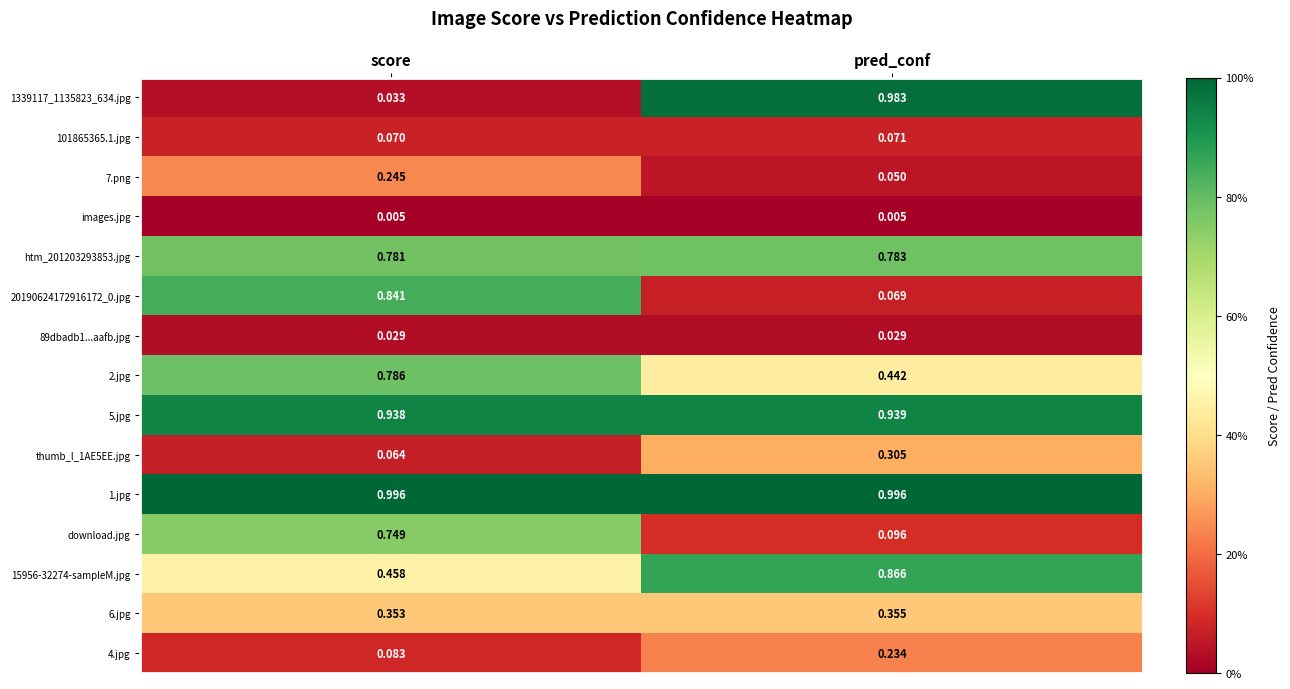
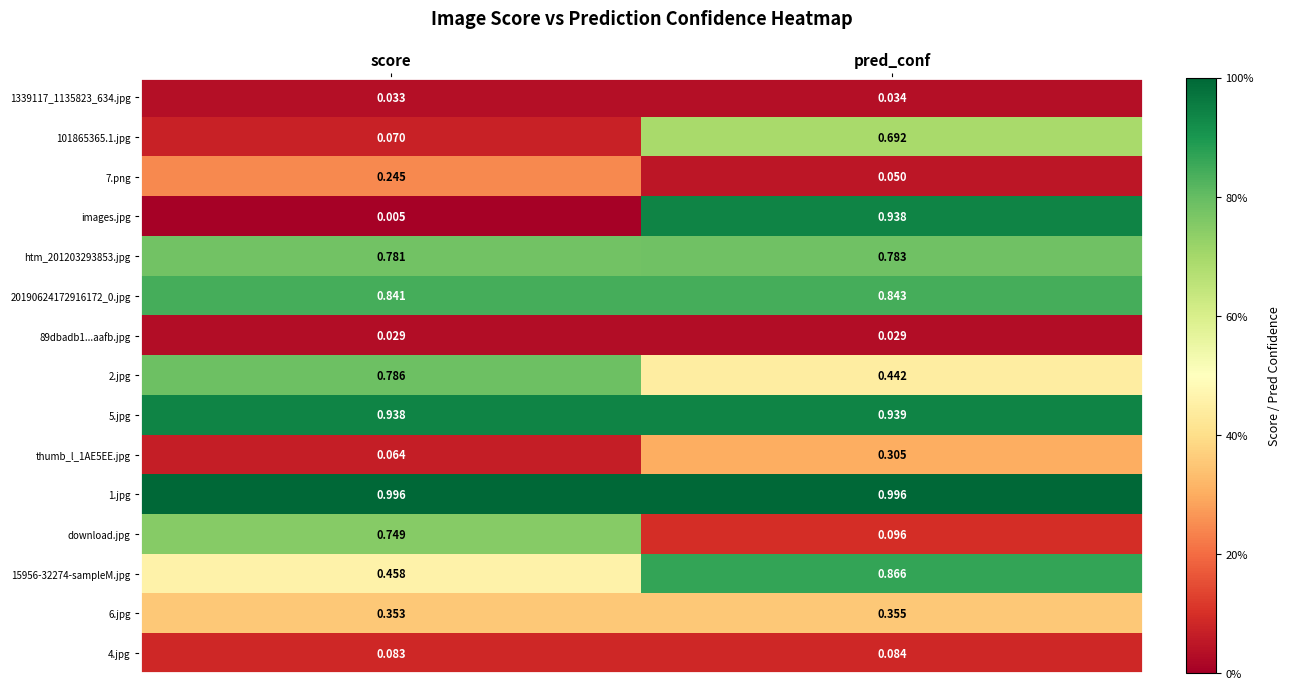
1339117_1135823_634.jpg, pred_conf: 0.983 -> 0.034
101865365.1.jpg, pred_conf: 0.071 -> 0.692
images.jpg, pred_conf: 0.005 -> 0.938
20190624172916172_0.jpg, pred_conf: 0.069 -> 0.843
4.jpg, pred_conf: 0.234 -> 0.084
